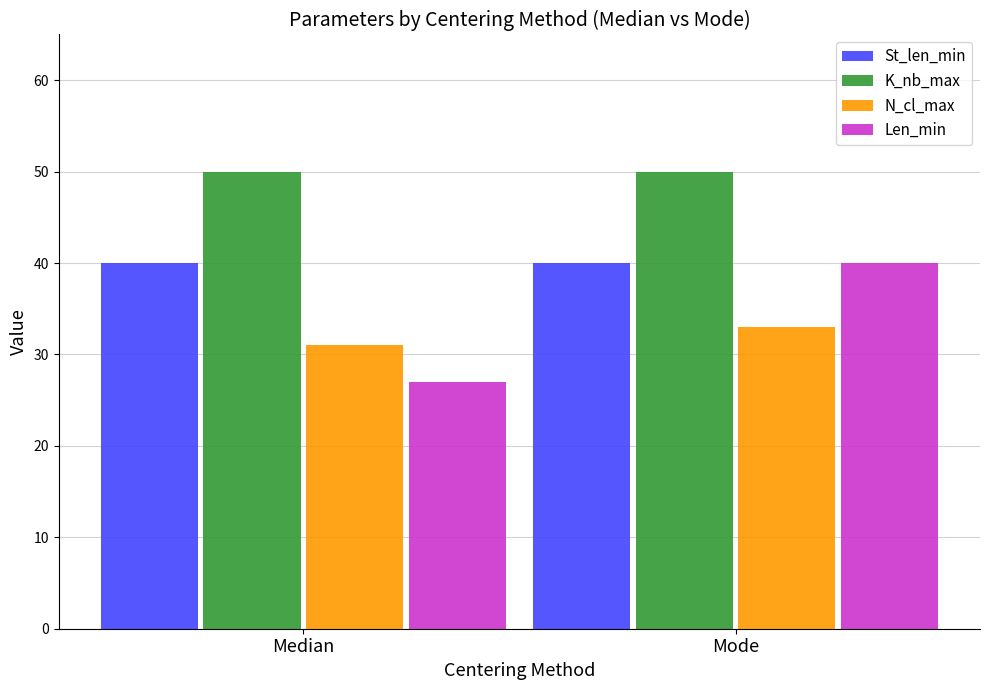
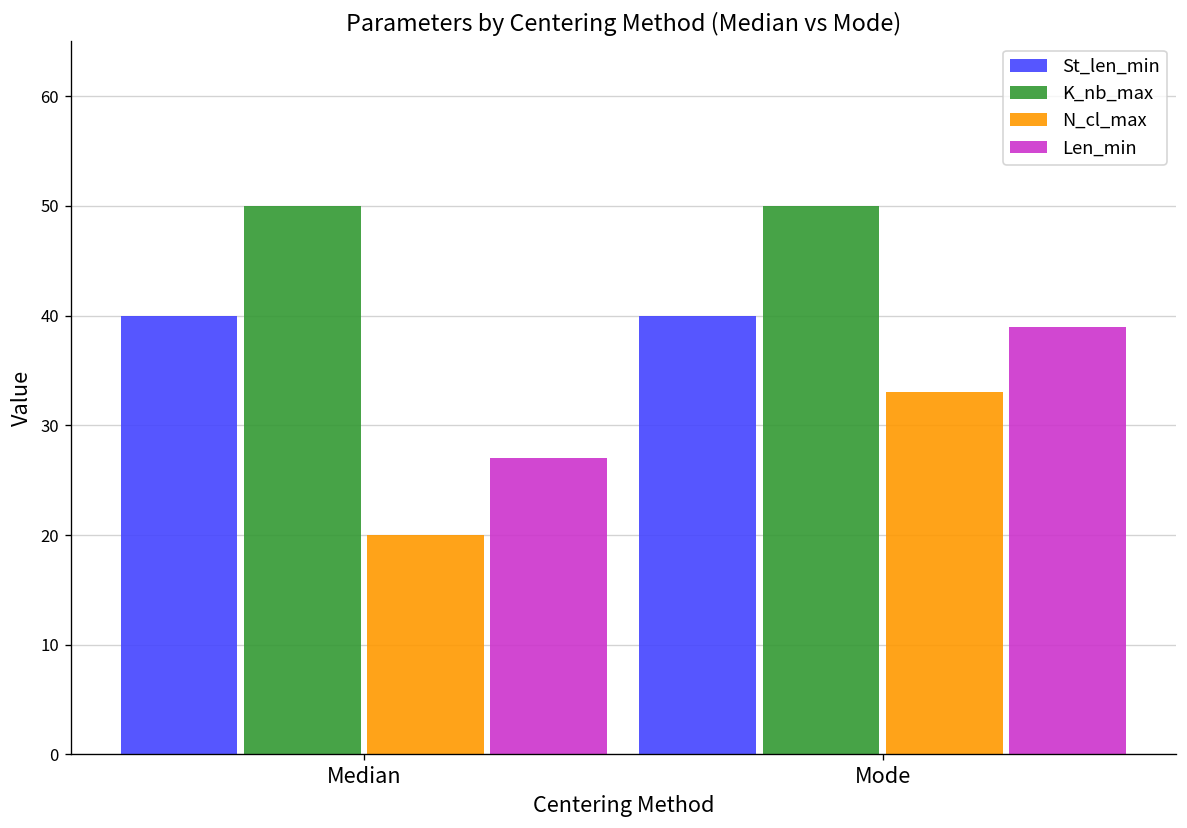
N_cl_max, Median: 31 -> 20
Len_min, Mode: 40 -> 39
